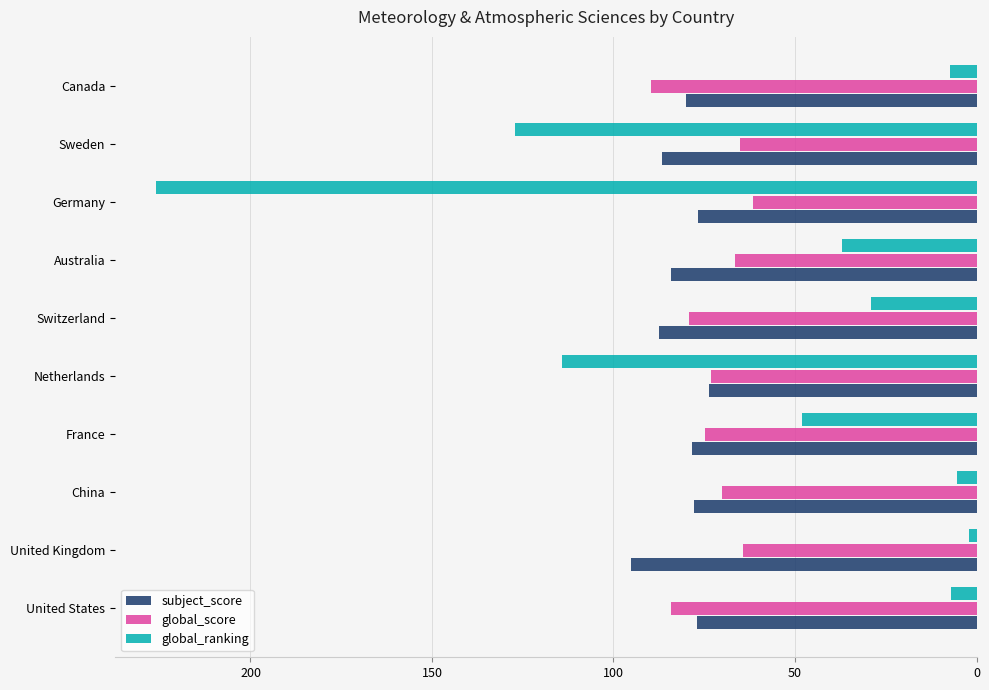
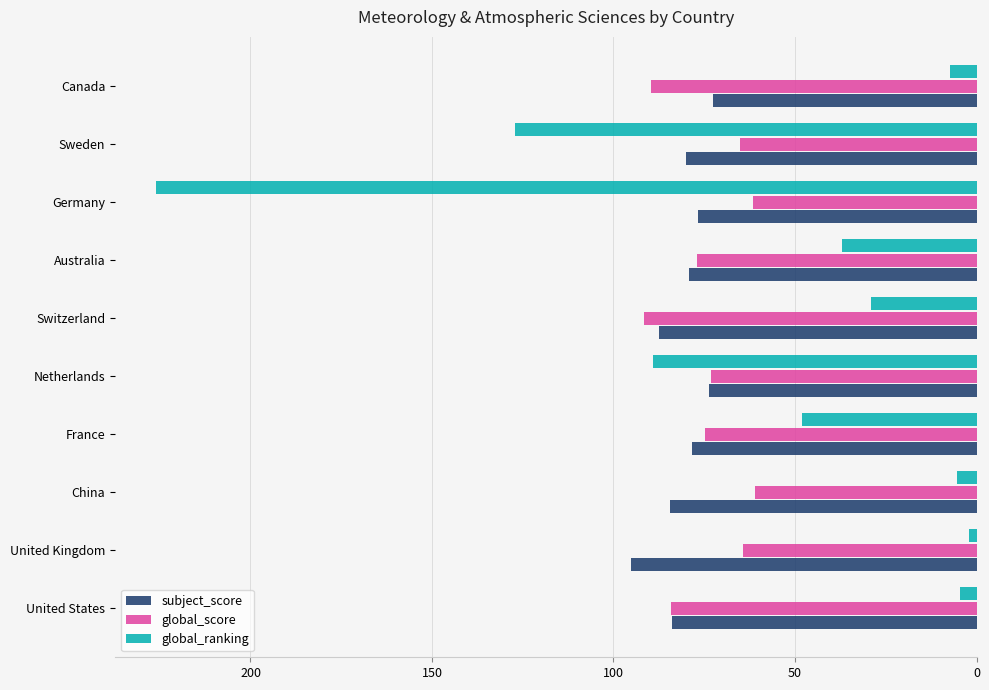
subject_score, Canada: 80 -> 73
subject_score, Sweden: 87 -> 80
global_score, Australia: 67 -> 77
subject_score, Australia: 84 -> 79
global_score, Switzerland: 79 -> 92
global_ranking, Netherlands: 114 -> 89
global_score, China: 70 -> 61
subject_score, China: 78 -> 85
global_ranking, United States: 7 -> 5
subject_score, United States: 77 -> 84
